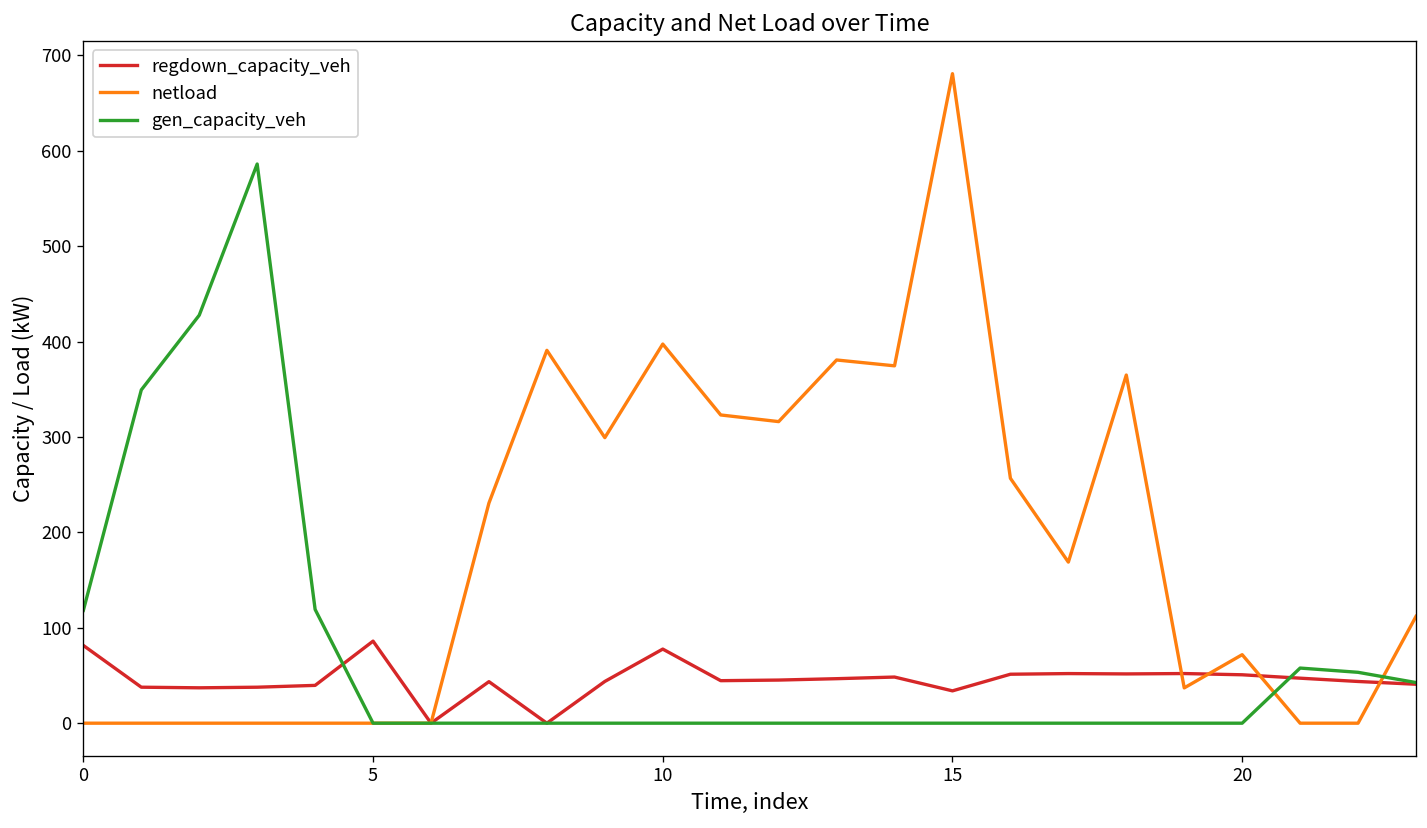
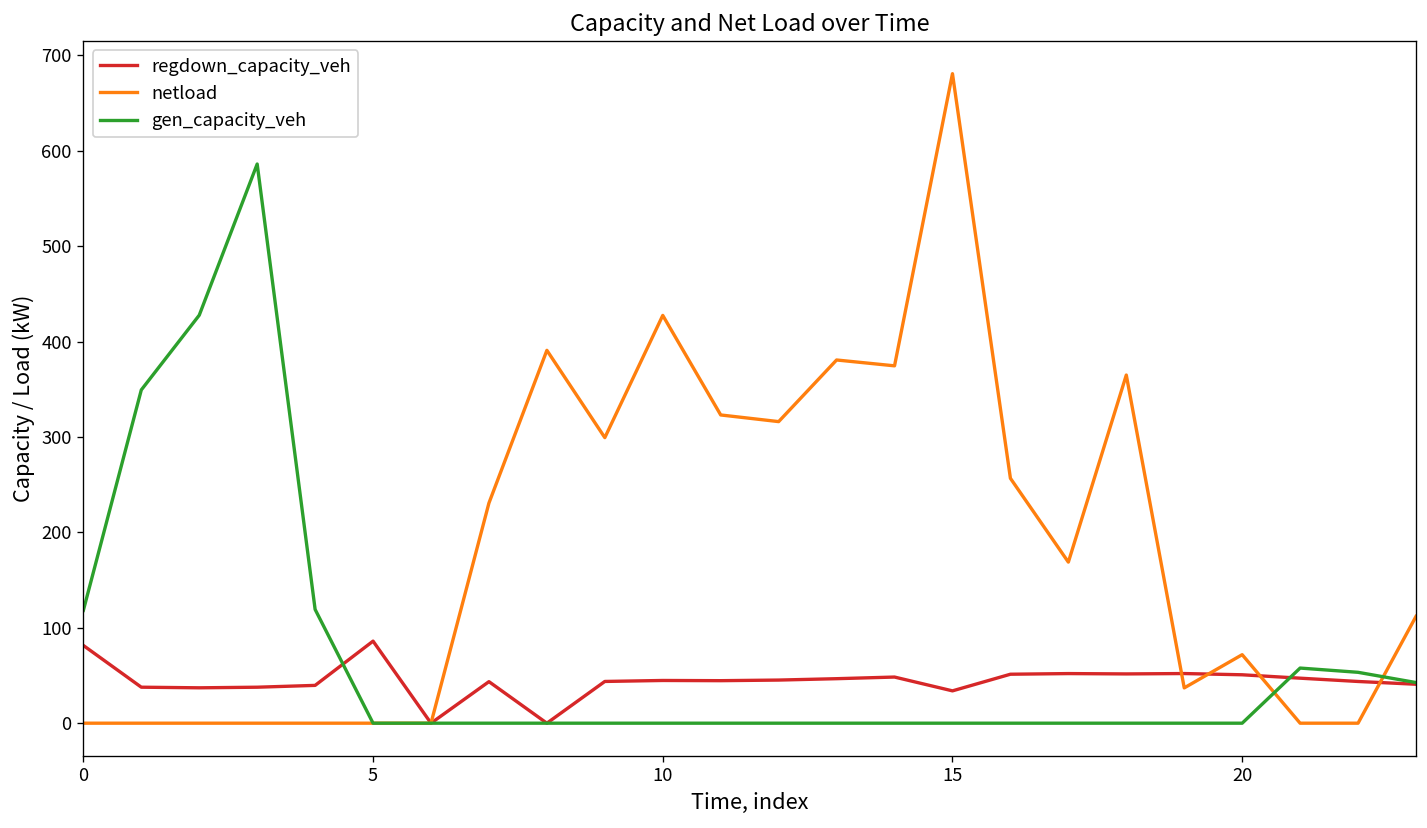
regdown_capacity_veh, 10: 80 -> 40
netload, 10: 400 -> 430
